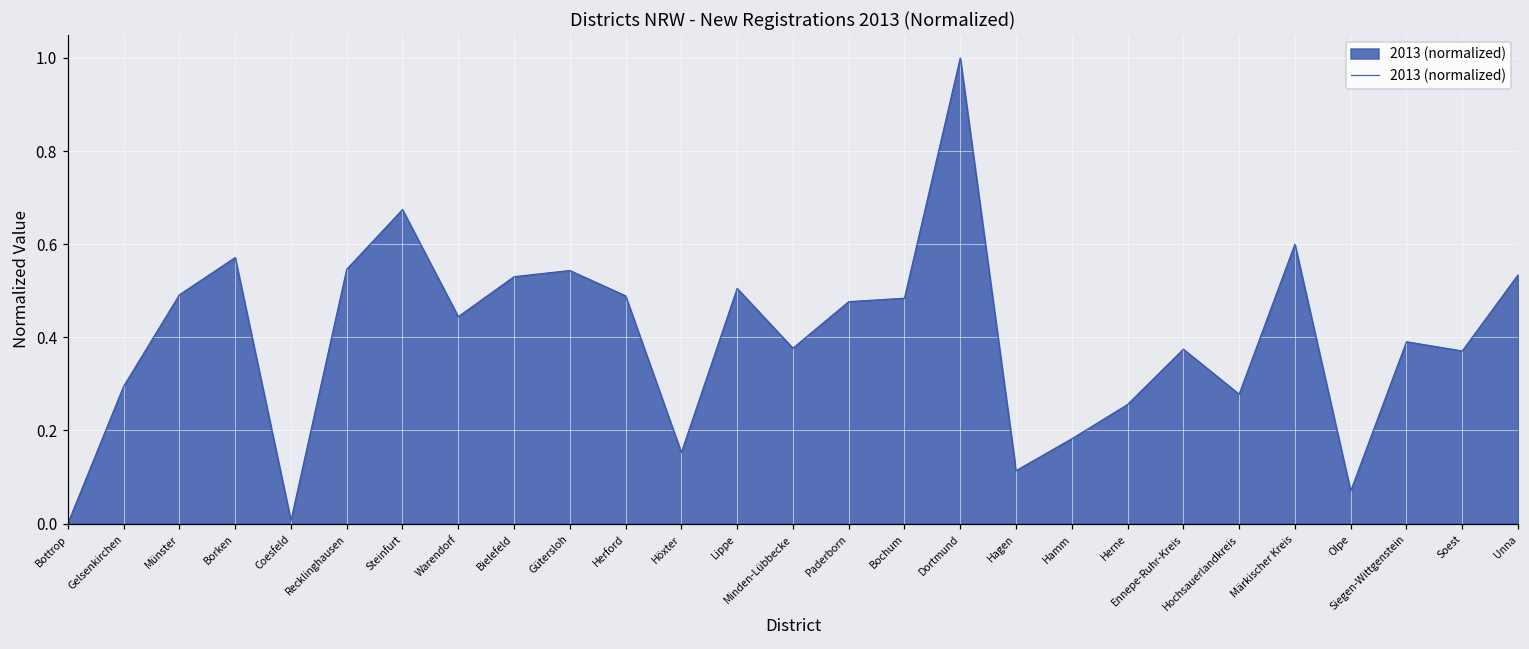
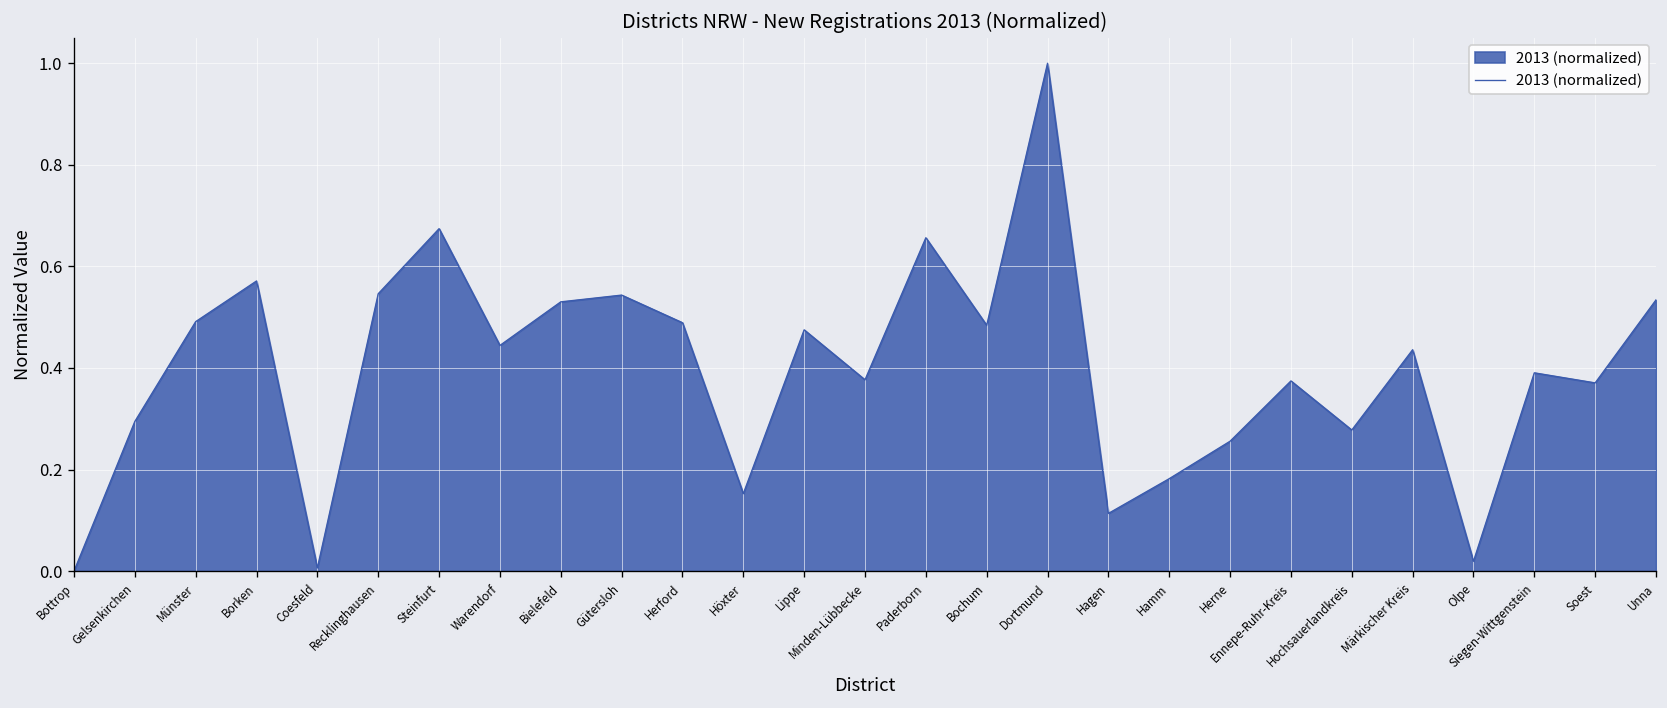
Lippe: 0.51 -> 0.48
Paderborn: 0.48 -> 0.66
Märkischer Kreis: 0.60 -> 0.44
Olpe: 0.07 -> 0.02
